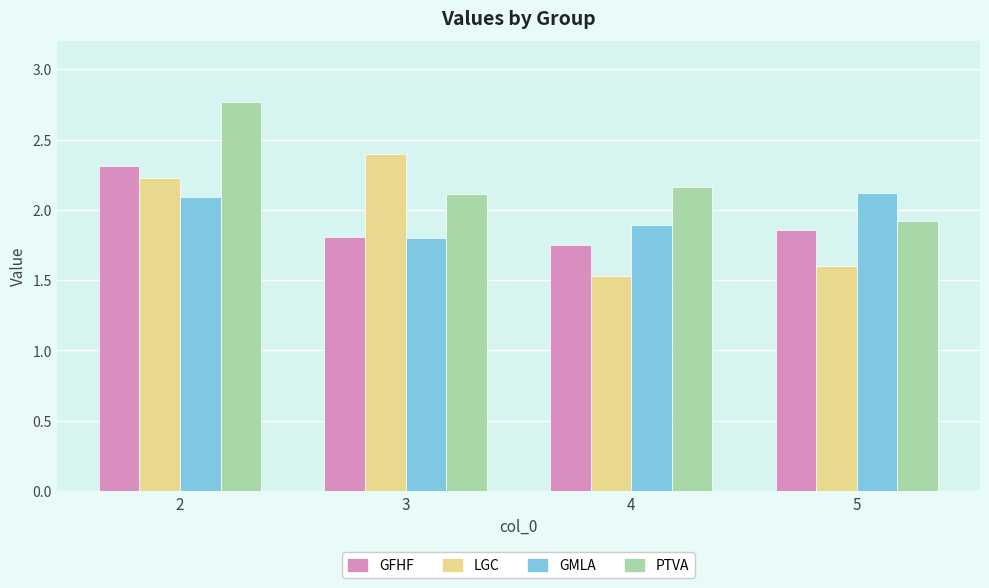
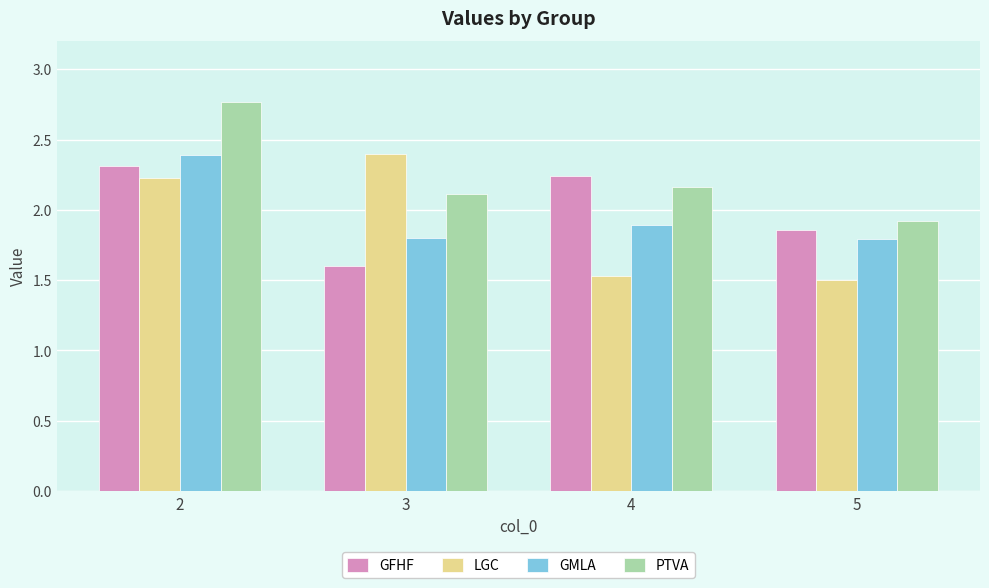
GMLA, 2: 2.09 -> 2.39
GFHF, 3: 1.81 -> 1.60
GFHF, 4: 1.75 -> 2.24
LGC, 5: 1.6 -> 1.5
GMLA, 5: 2.12 -> 1.79
